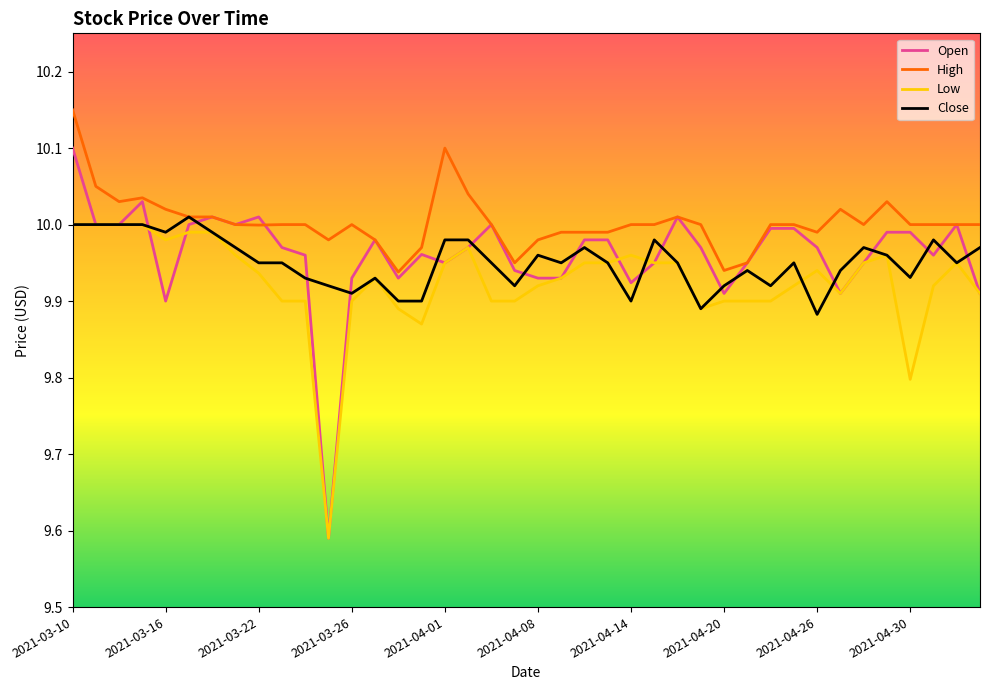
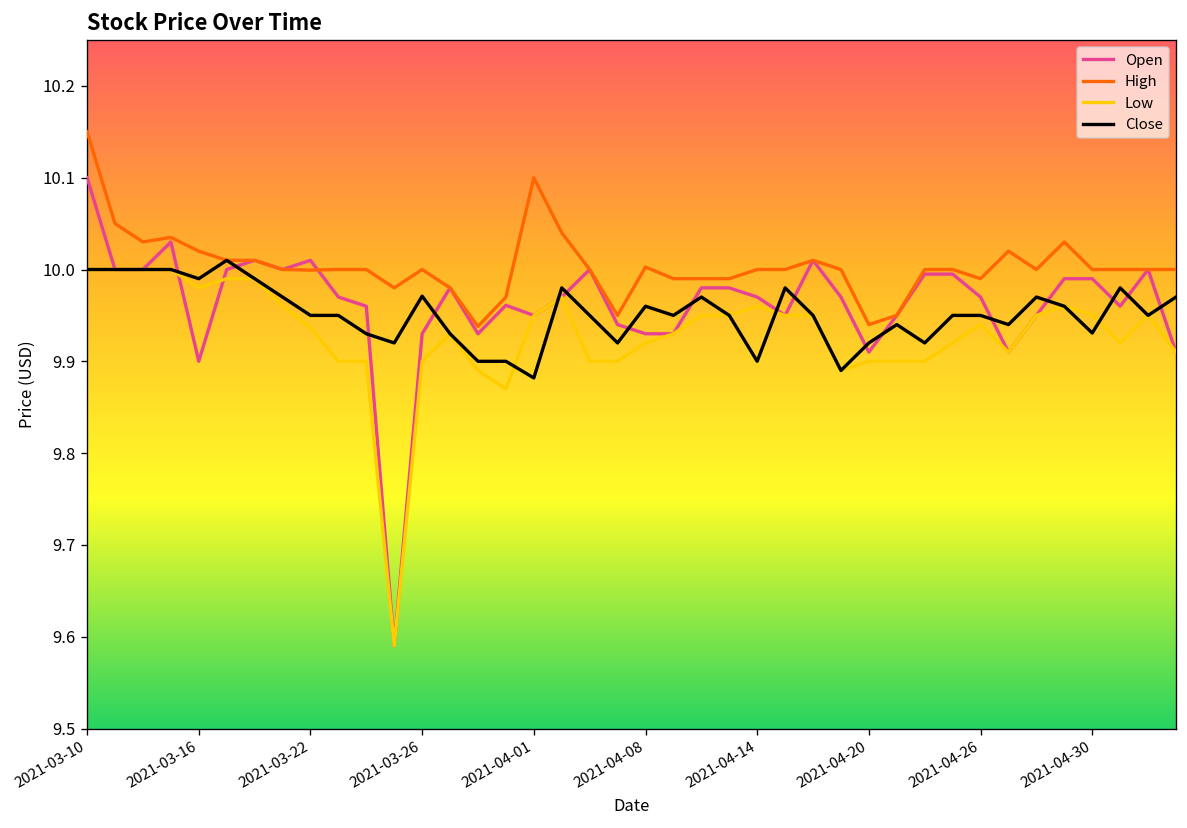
Close, 2021-03-26: 9.91 -> 9.97
Close, 2021-04-01: 9.98 -> 9.88
High, 2021-04-08: 9.98 -> 10.00
Open, 2021-04-14: 9.92 -> 9.97
Close, 2021-04-26: 9.88 -> 9.95
Low, 2021-04-30: 9.80 -> 9.95
